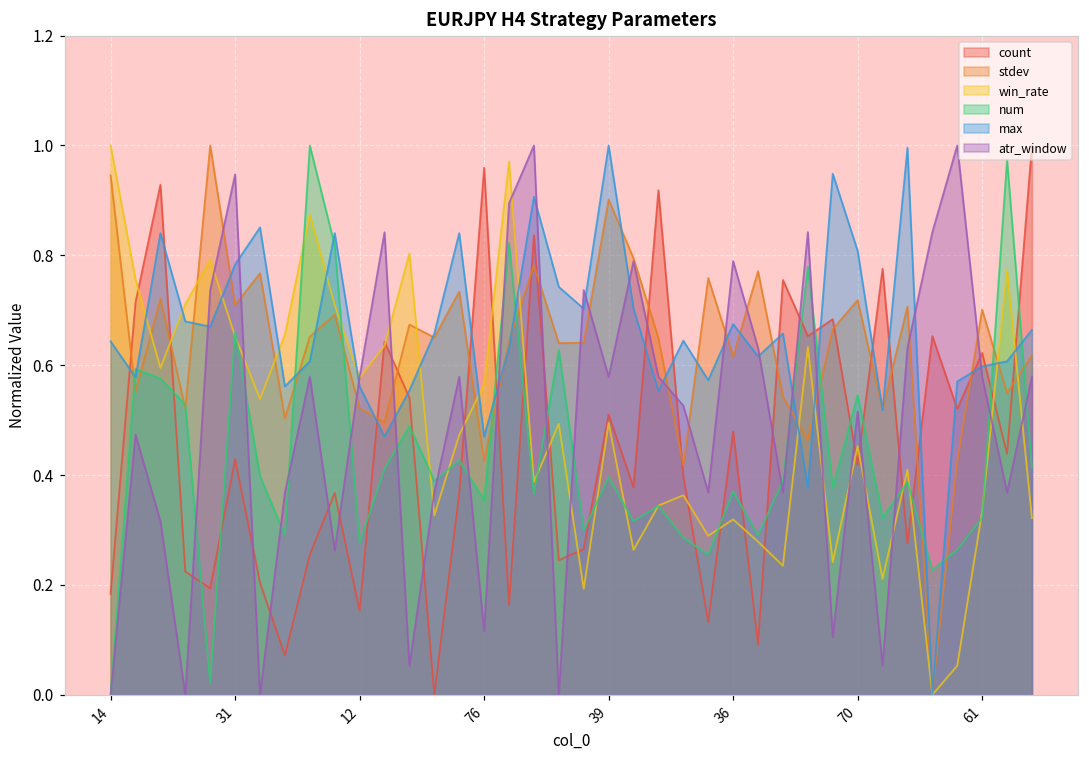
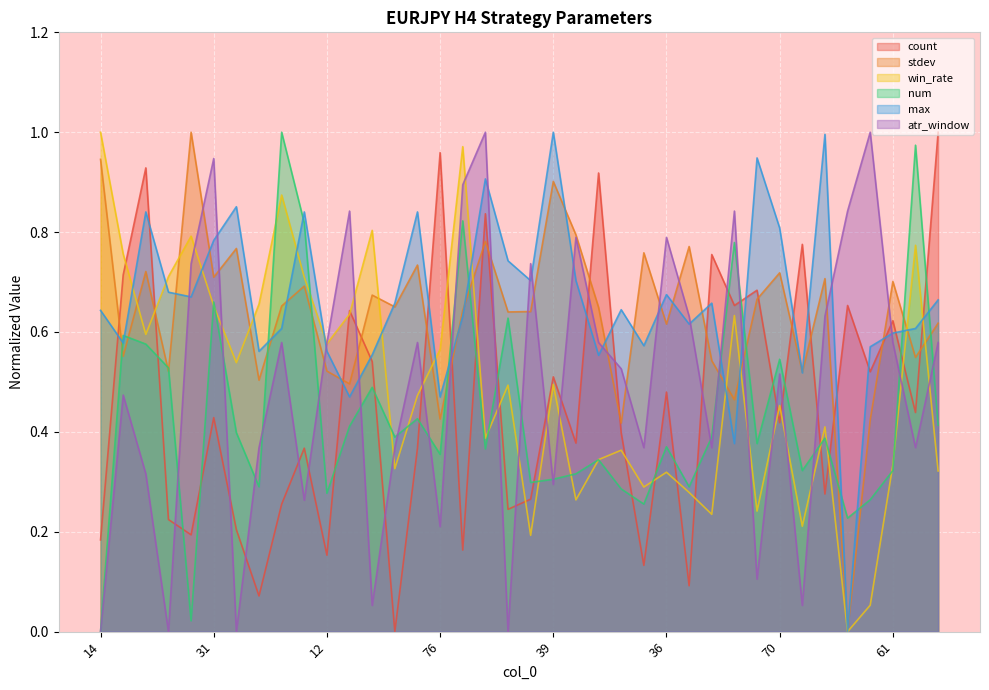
atr_window, 76: 0.12 -> 0.21
num, 39: 0.40 -> 0.31
atr_window, 39: 0.58 -> 0.29
